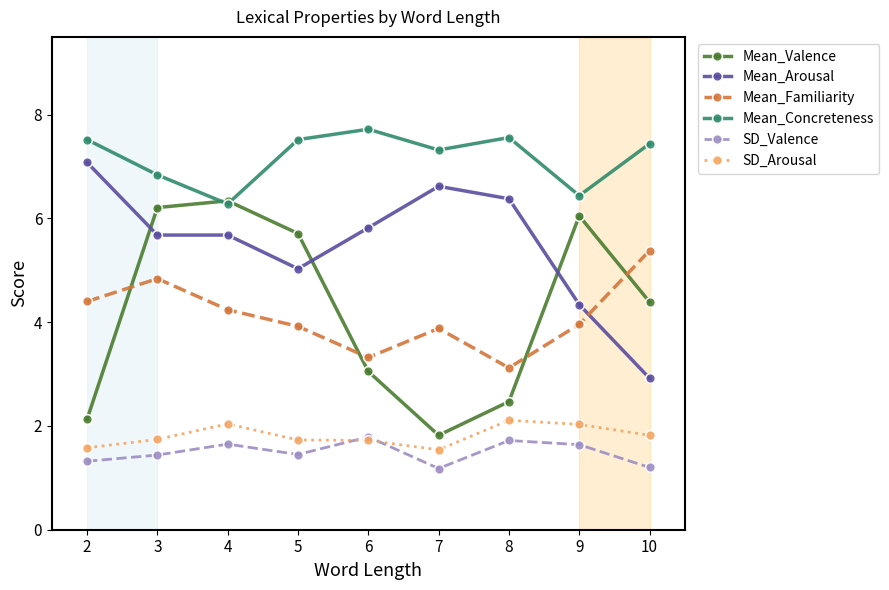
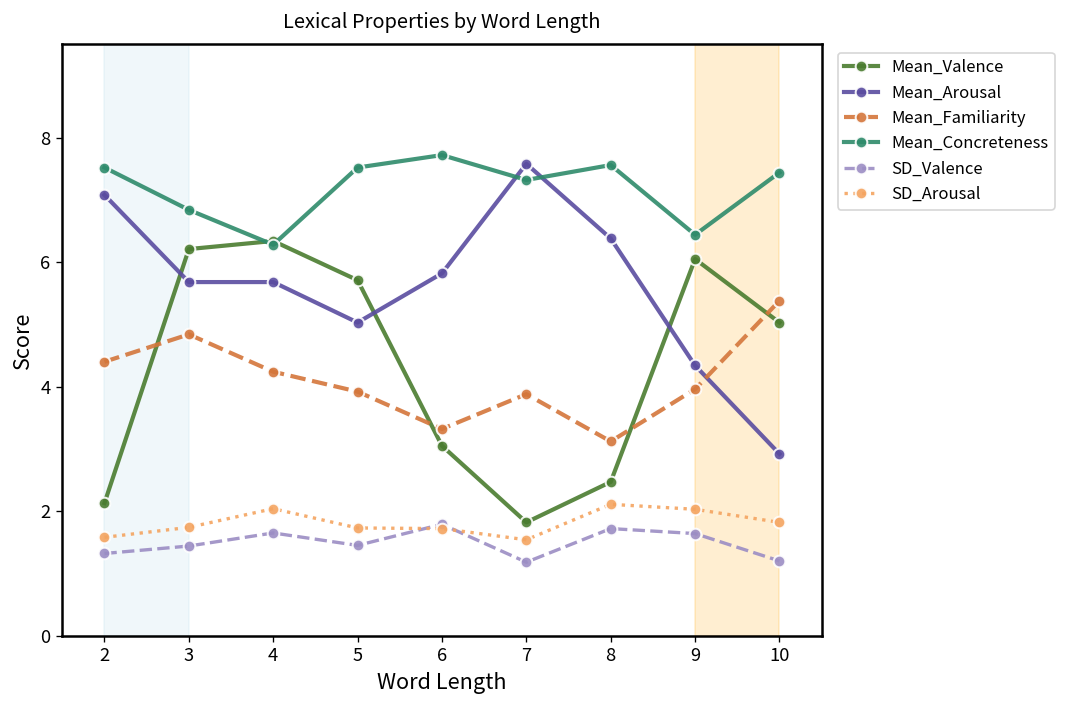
Mean_Arousal, 7: 6.6 -> 7.6
Mean_Valence, 10: 4.4 -> 5.0
